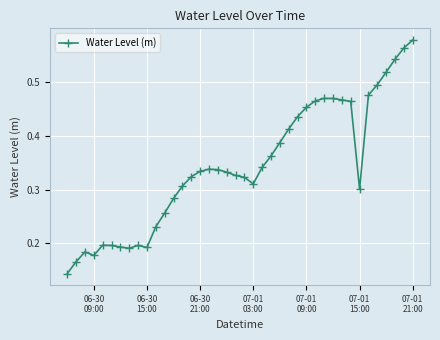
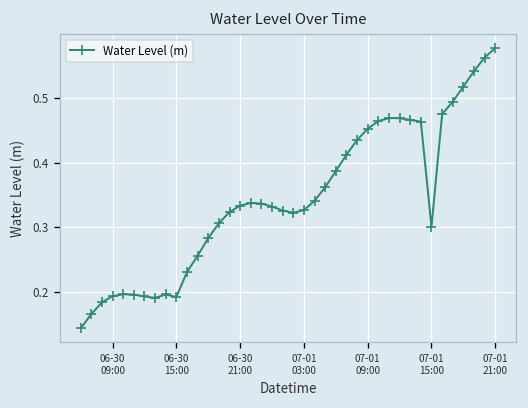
06-30 09:00: 0.18 -> 0.19
07-01 03:00: 0.31 -> 0.33
